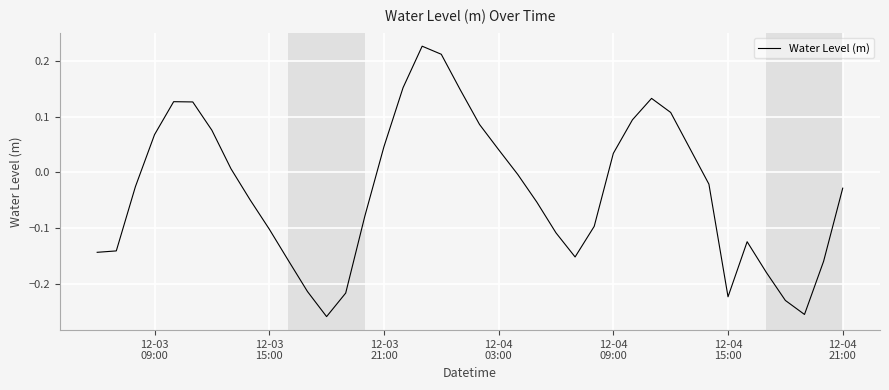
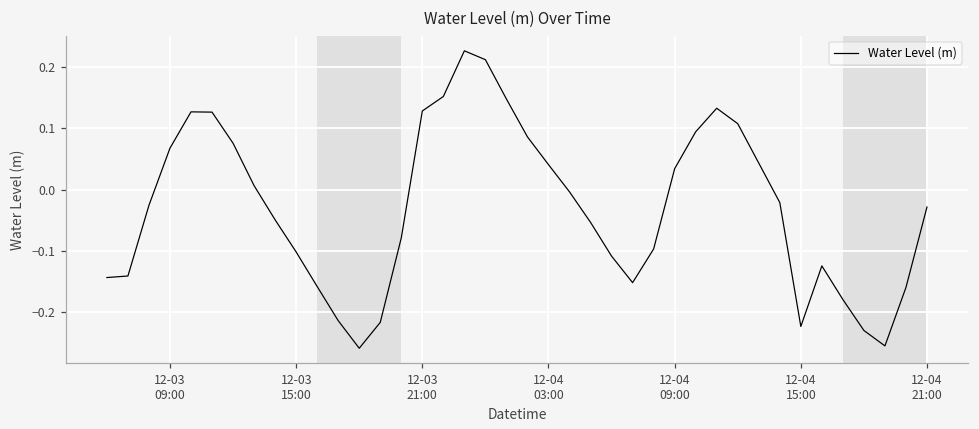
12-03 21:00: 0.05 -> 0.13
